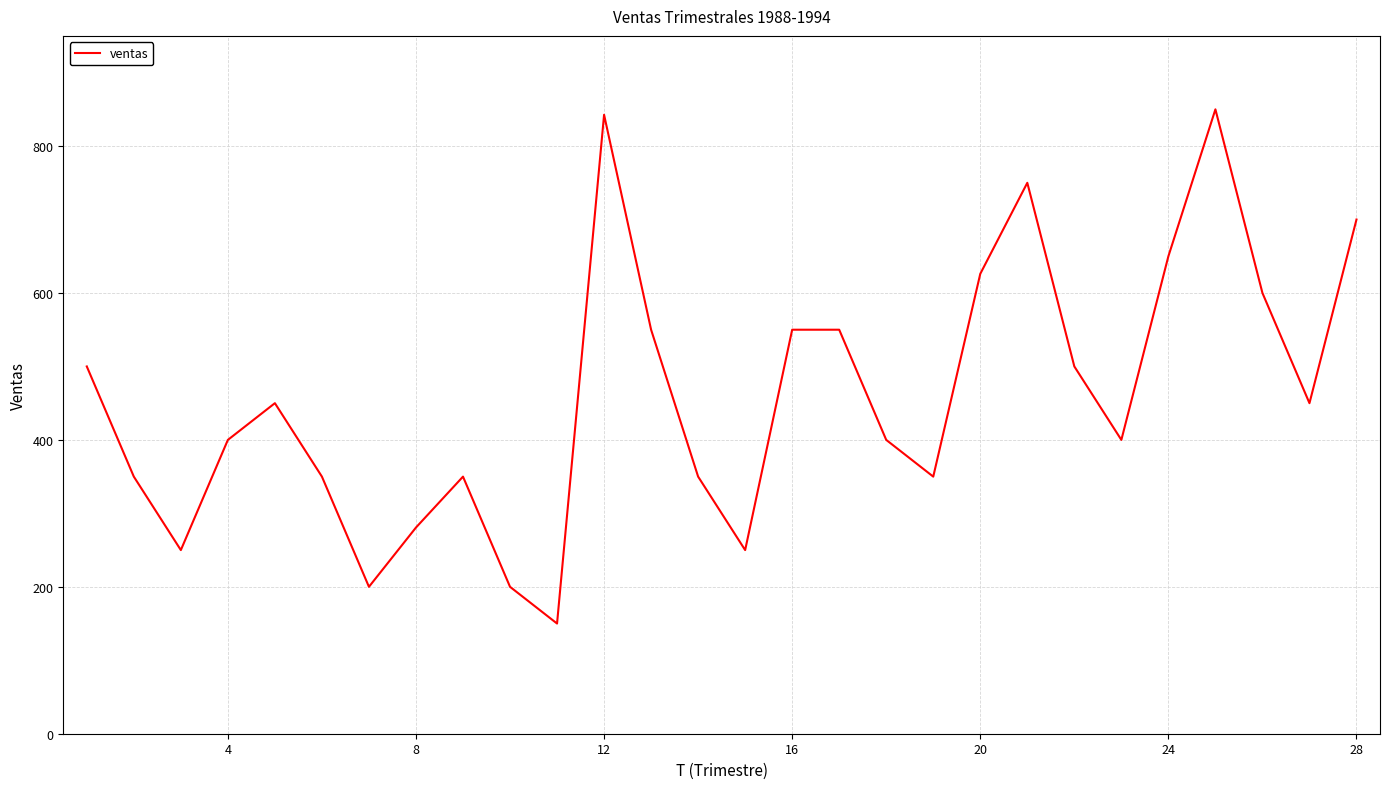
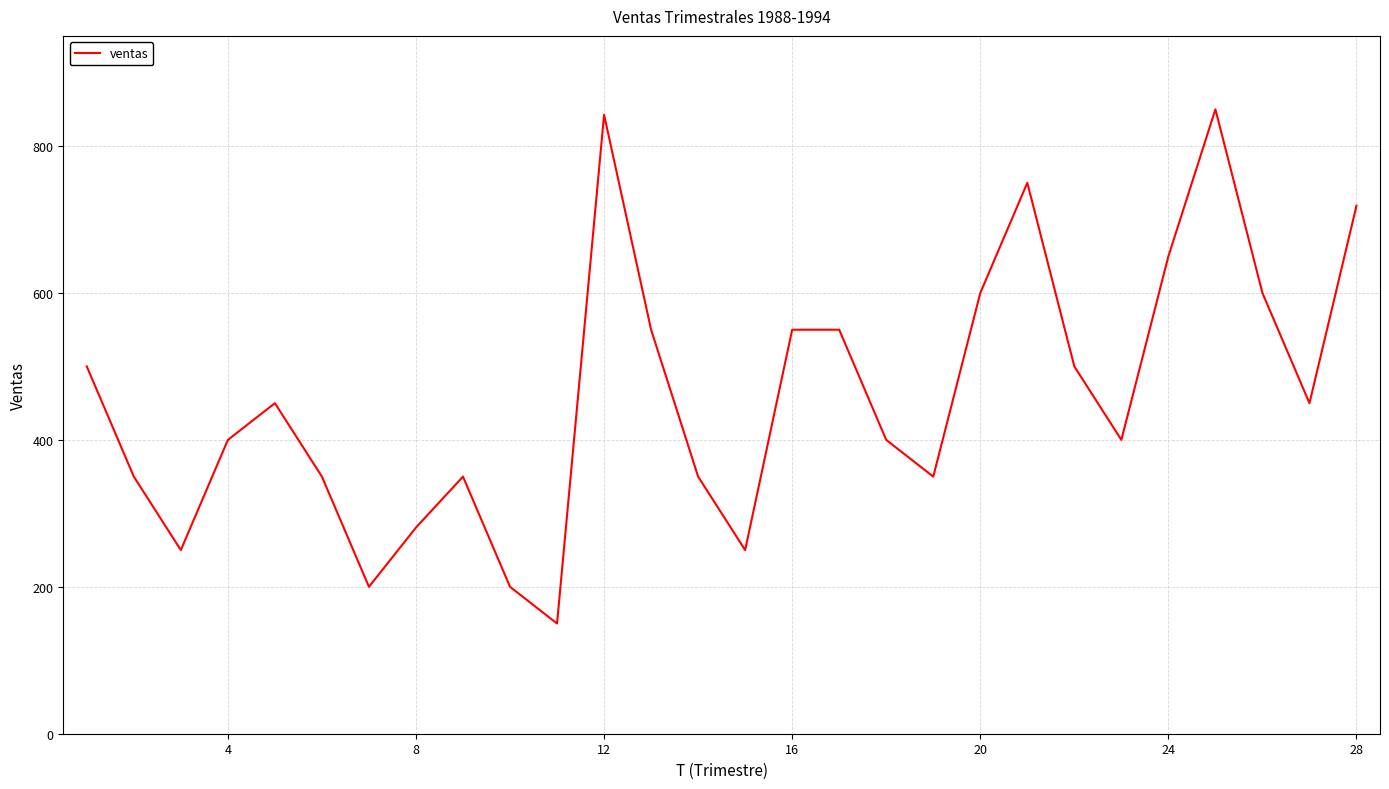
20: 630 -> 600
28: 700 -> 720
